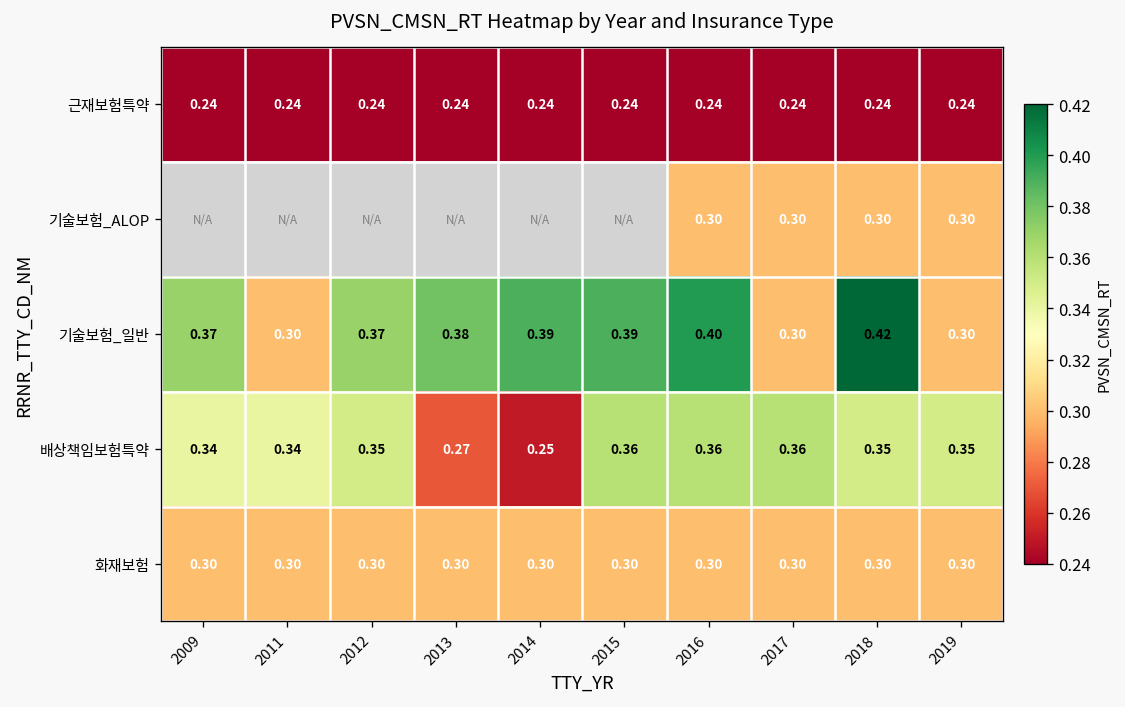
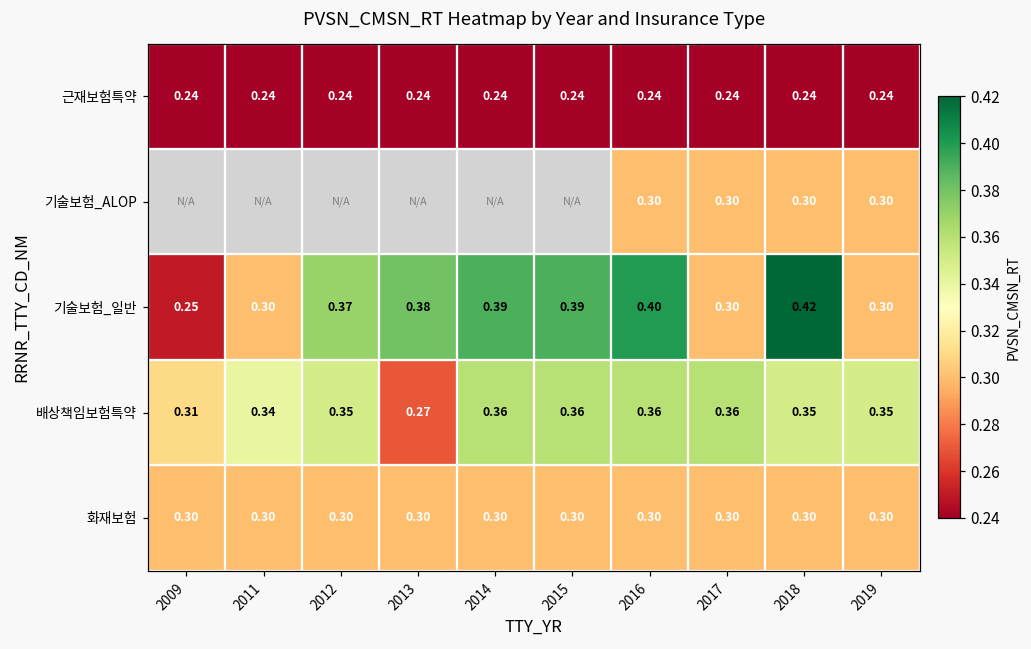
기술보험_일반, 2009: 0.37 -> 0.25
배상책임보험특약, 2009: 0.34 -> 0.31
배상책임보험특약, 2014: 0.25 -> 0.36
